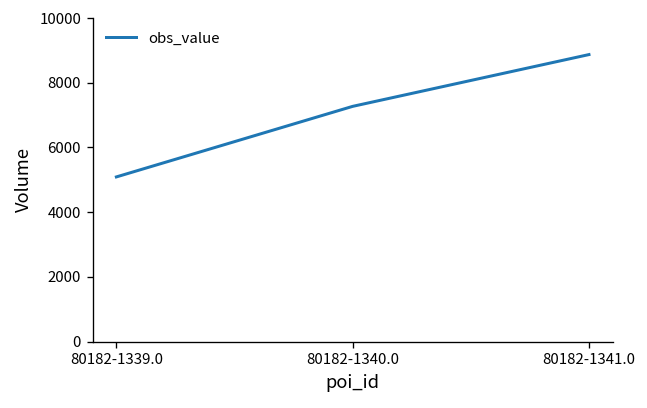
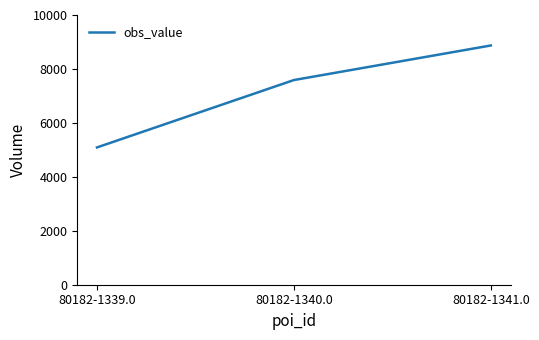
80182-1340.0: 7300 -> 7600
